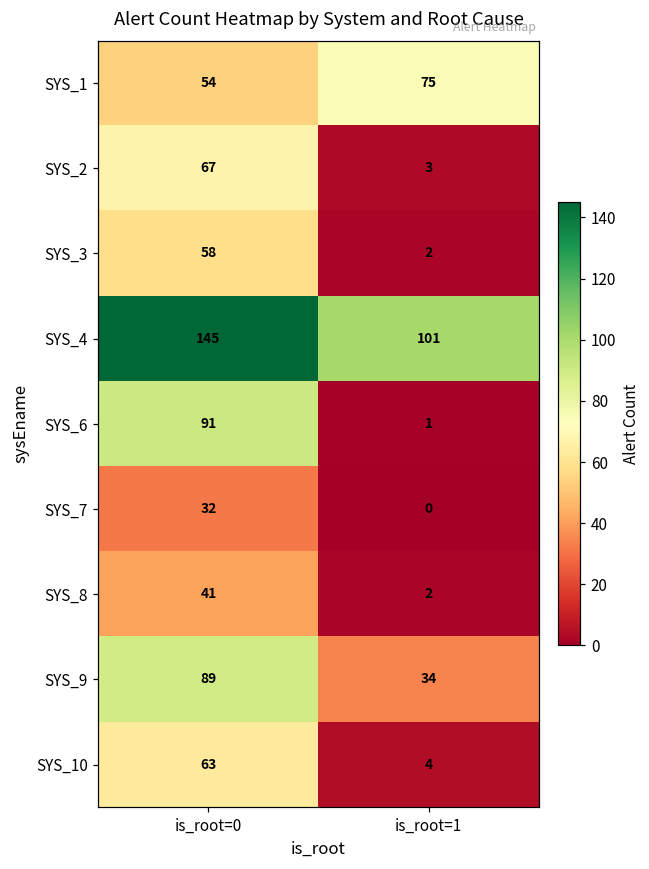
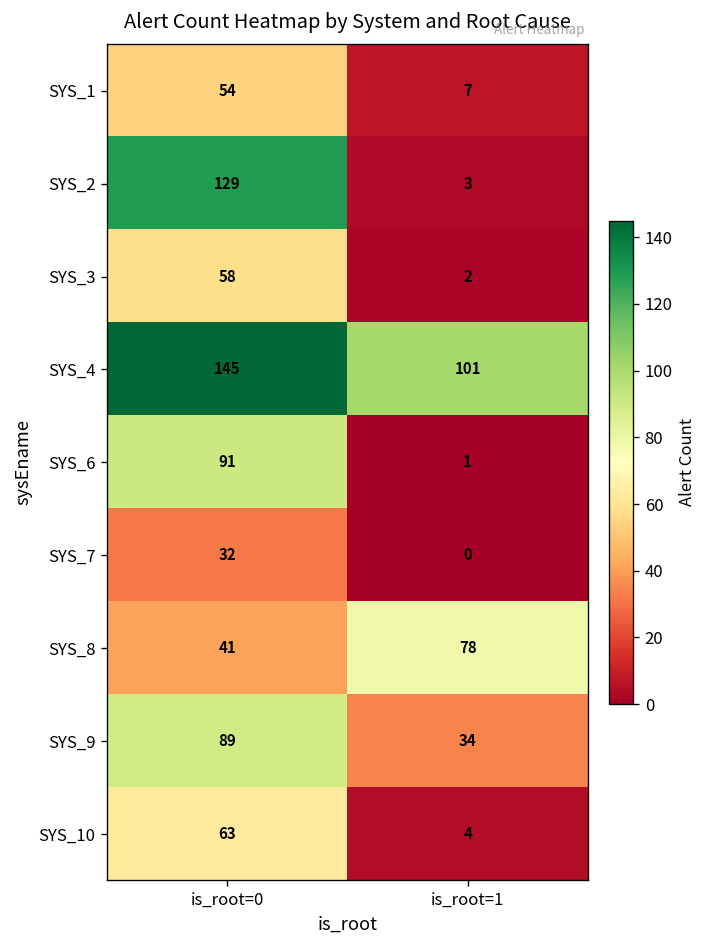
SYS_1, is_root=1: 75 -> 7
SYS_2, is_root=0: 67 -> 129
SYS_8, is_root=1: 2 -> 78
